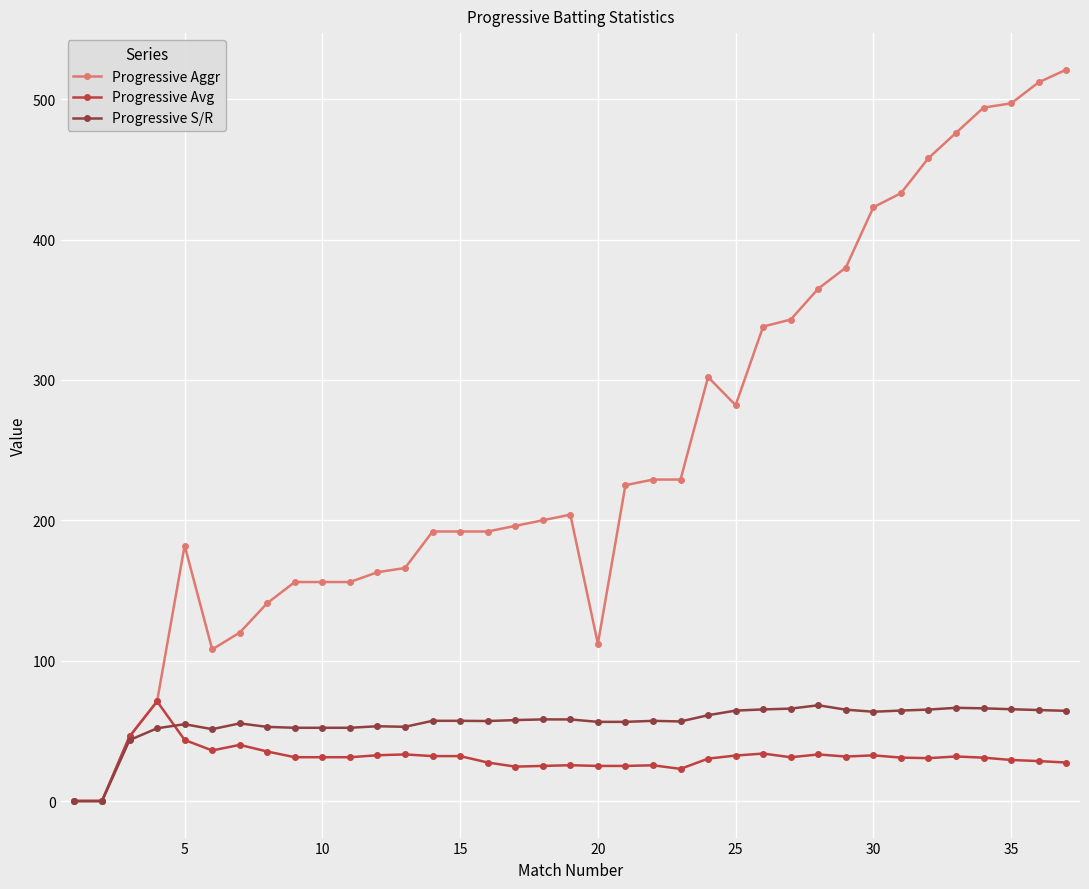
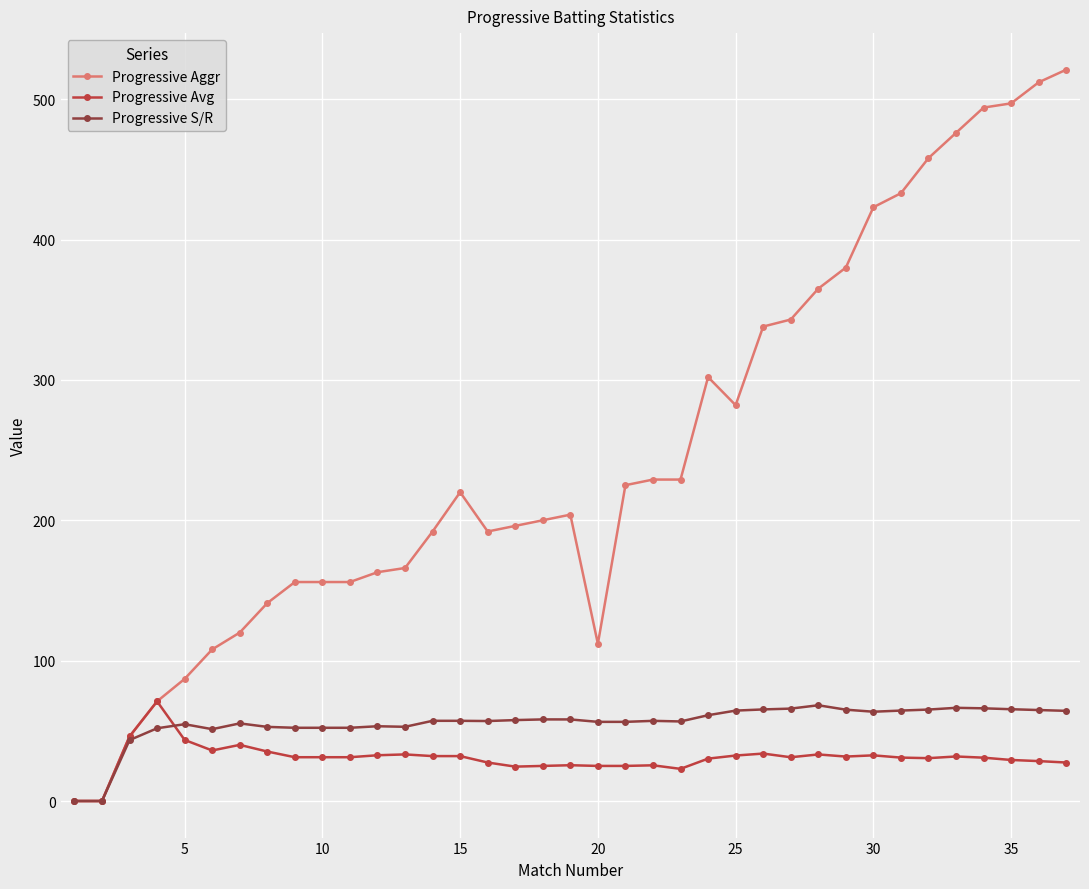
Progressive Aggr, 5: 182 -> 87
Progressive Aggr, 15: 192 -> 220
